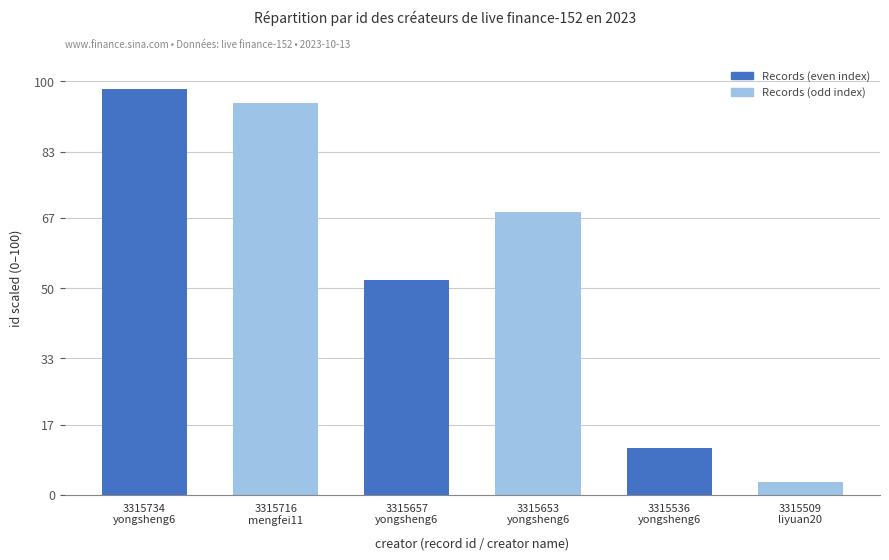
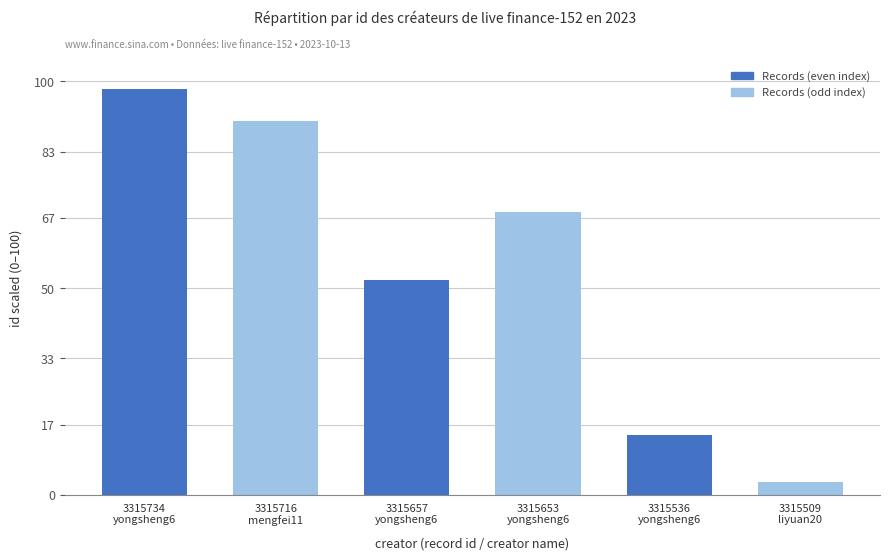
3315716 mengfei11: 95 -> 90
3315536 yongsheng6: 11 -> 14
